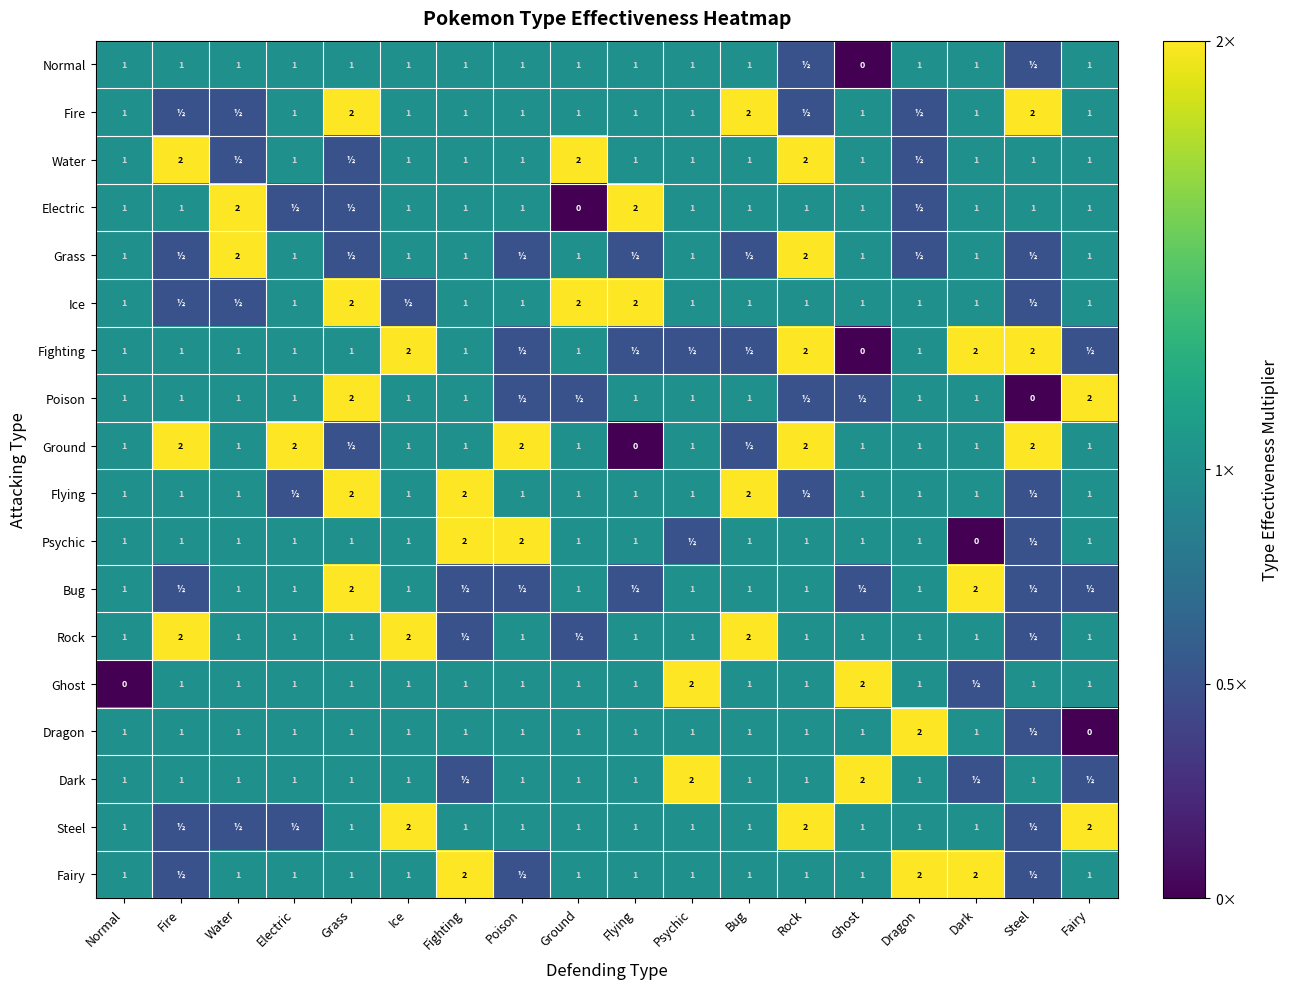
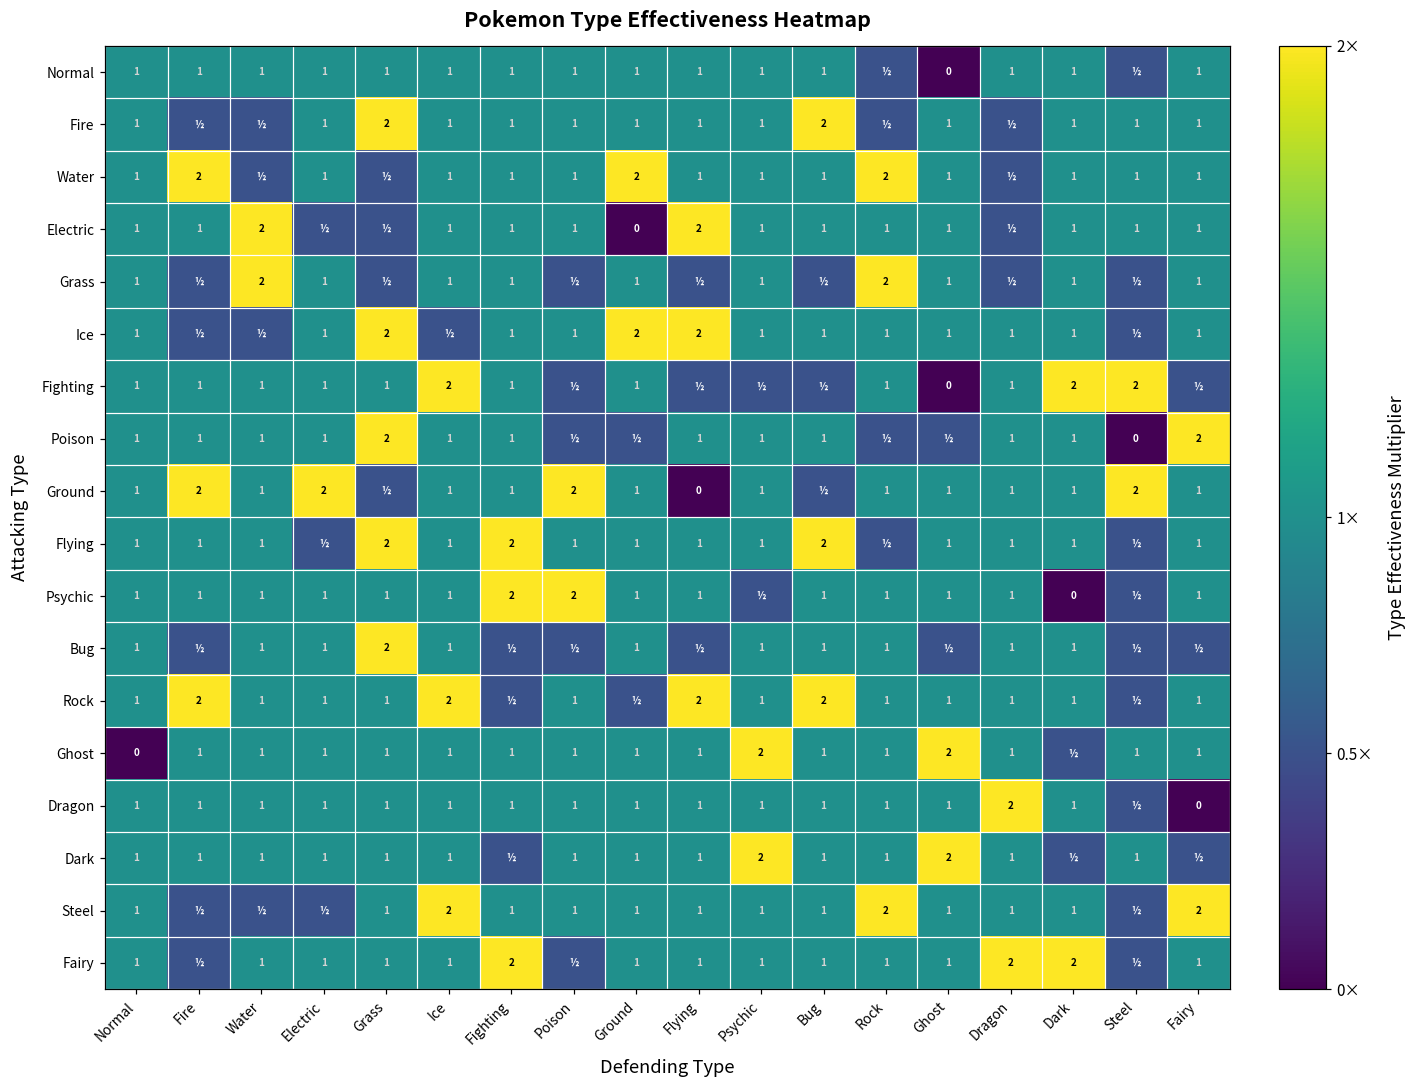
Fire, Steel: 2 -> 1
Fighting, Rock: 2 -> 1
Ground, Rock: 2 -> 1
Bug, Dark: 2 -> 1
Rock, Flying: 1 -> 2
